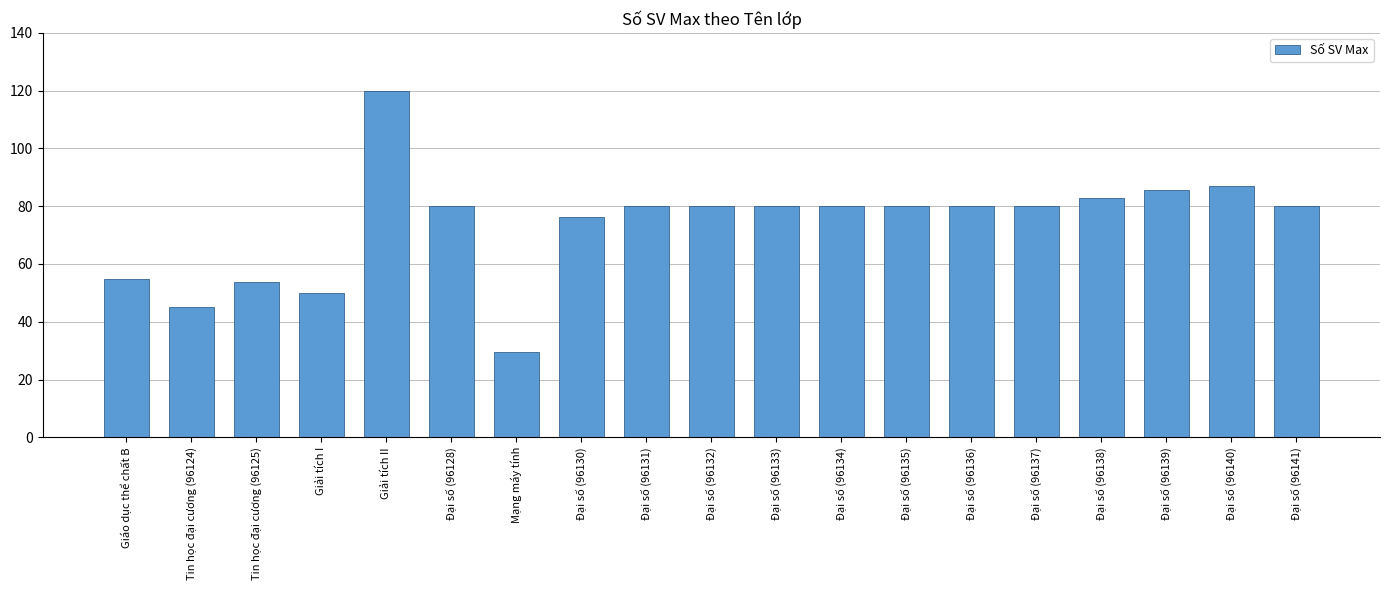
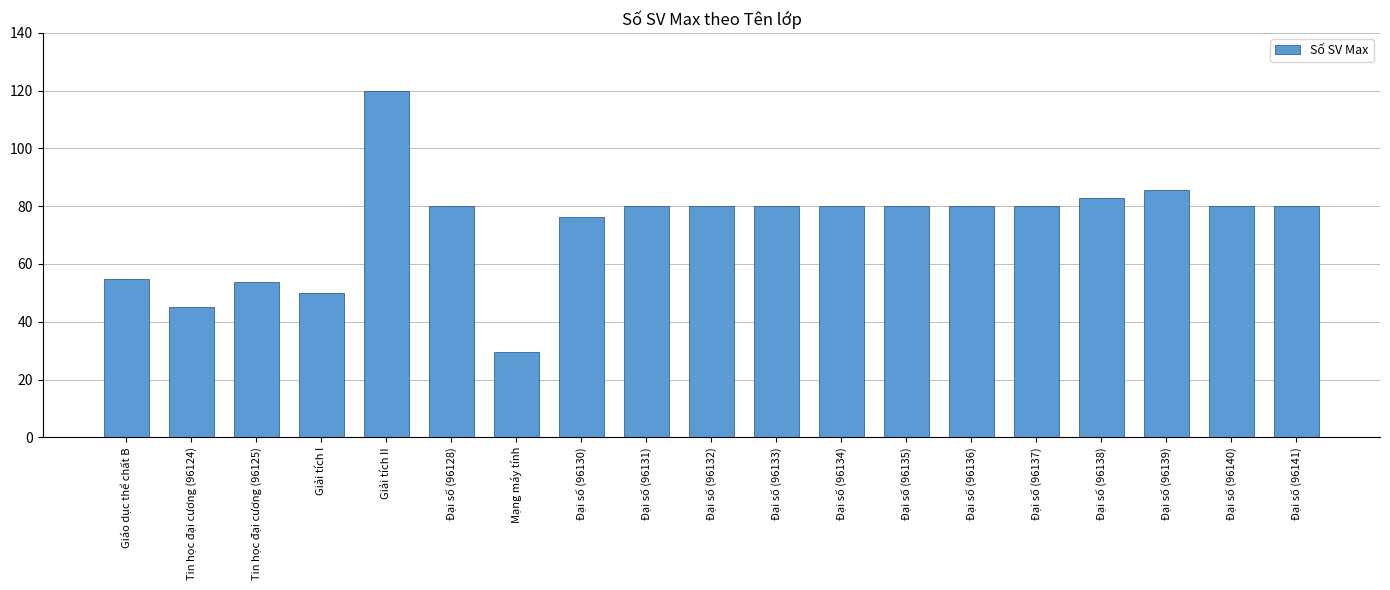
Đại số (96140): 87 -> 80
